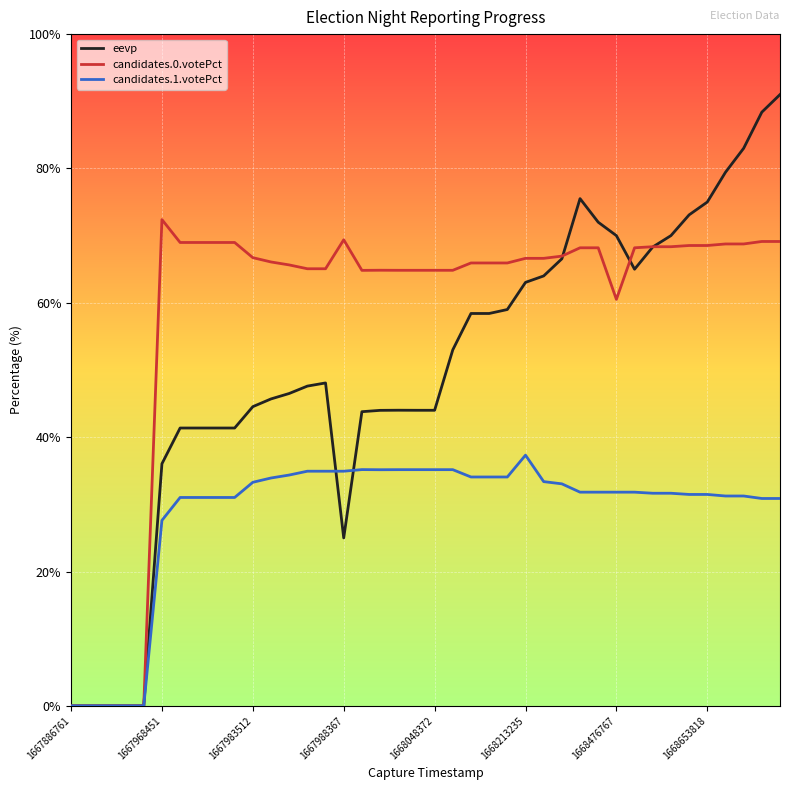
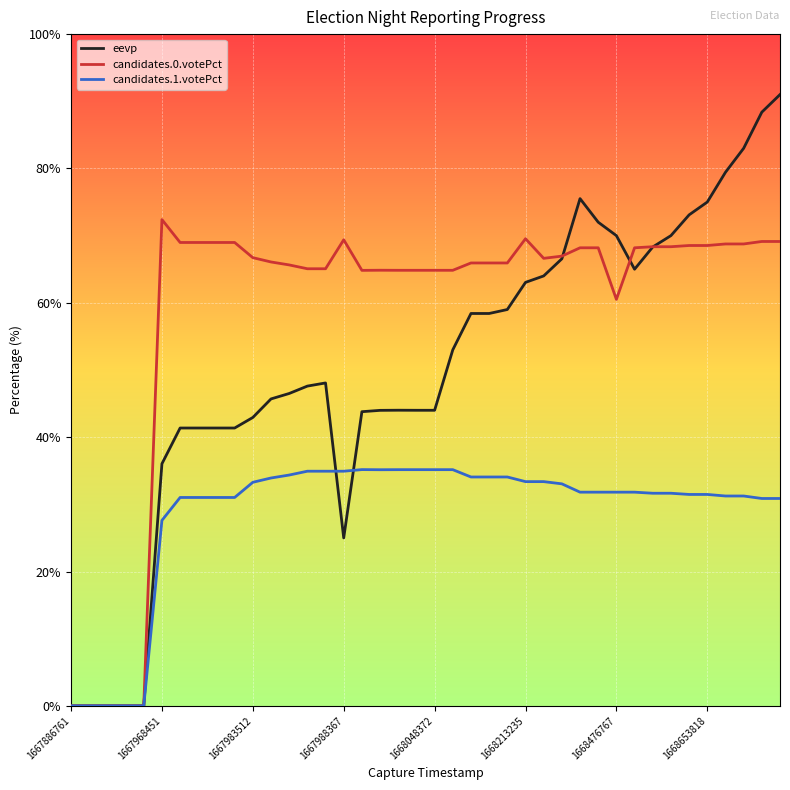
eevp, 1667983512: 45% -> 43%
candidates.0.votePct, 1668213235: 67% -> 70%
candidates.1.votePct, 1668213235: 37% -> 33%
